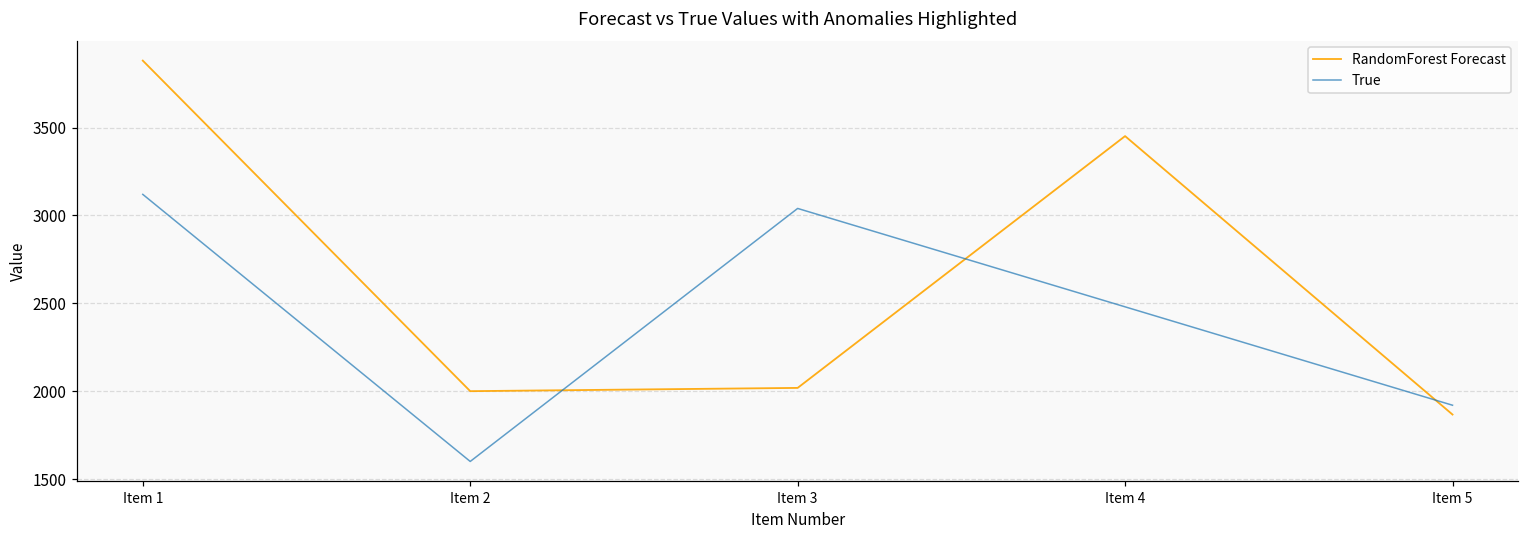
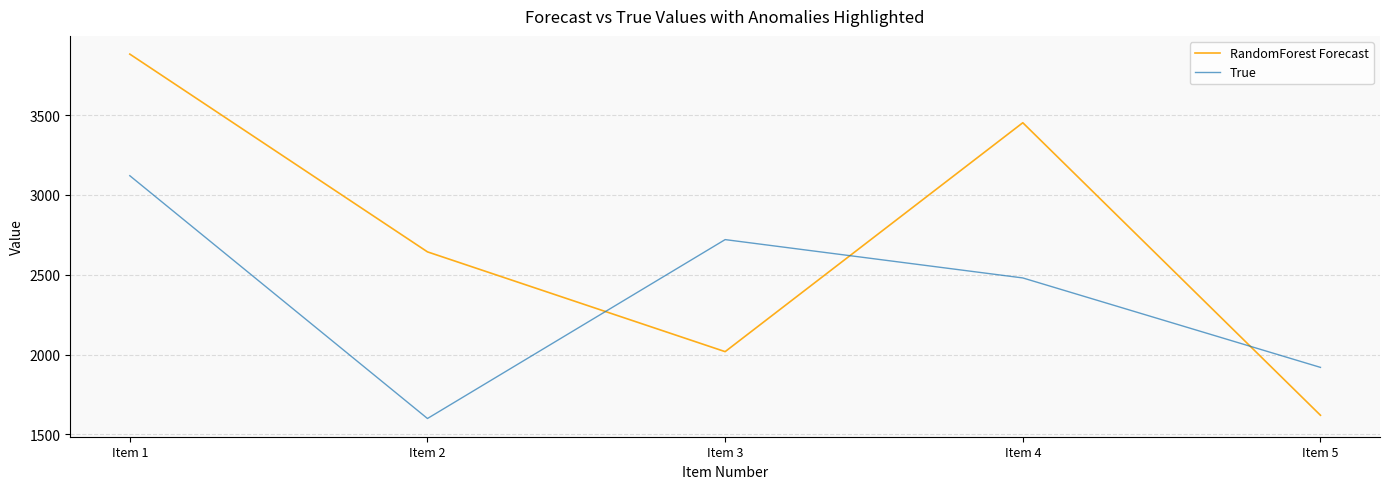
RandomForest Forecast, Item 2: 2000 -> 2640
True, Item 3: 3040 -> 2720
RandomForest Forecast, Item 5: 1870 -> 1620
